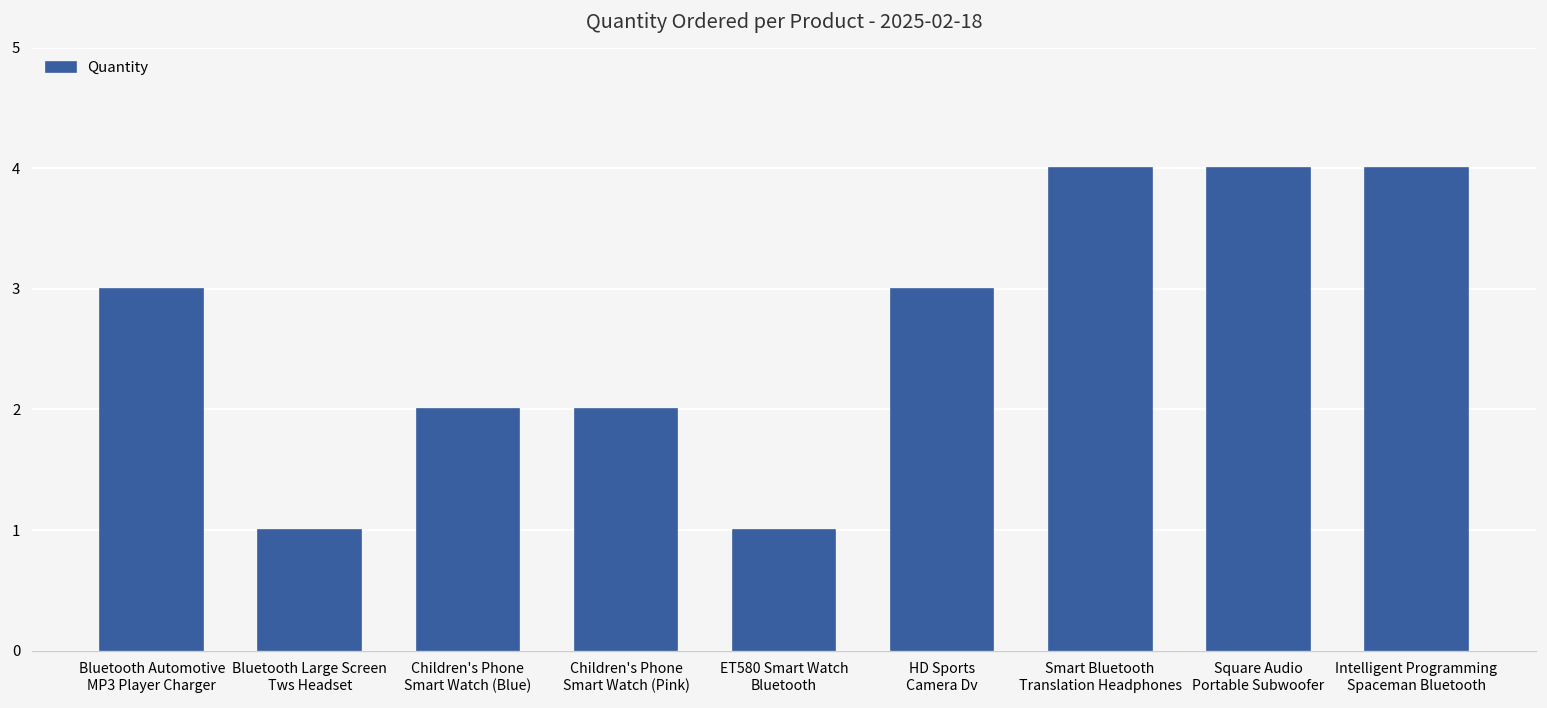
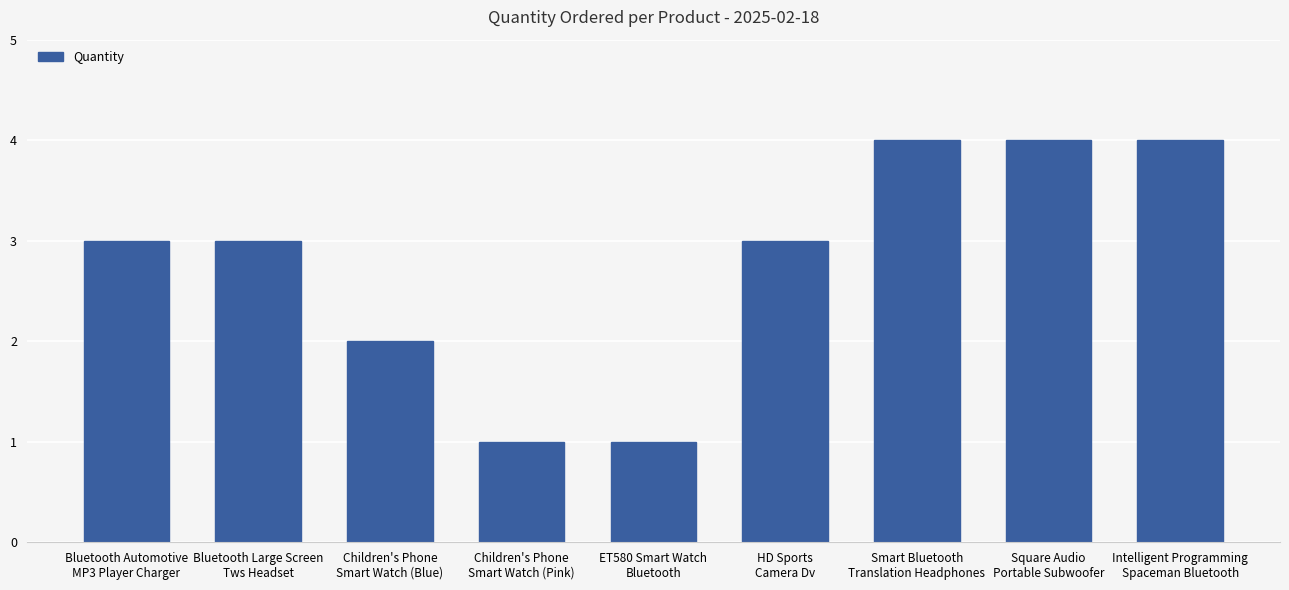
Bluetooth Large Screen Tws Headset: 1 -> 3
Children's Phone Smart Watch (Pink): 2 -> 1
